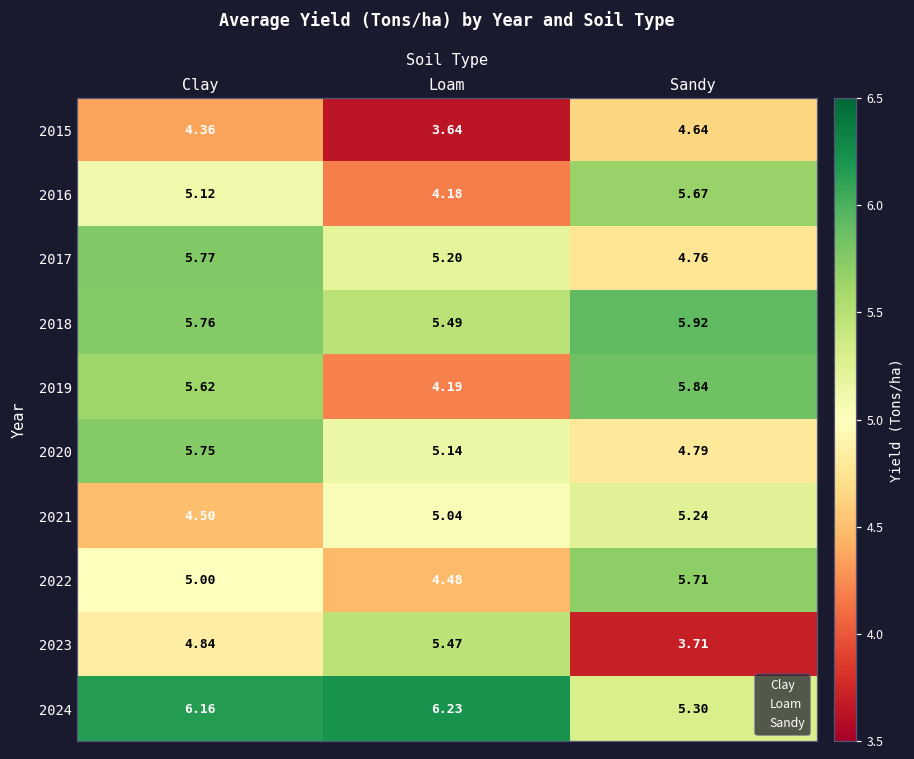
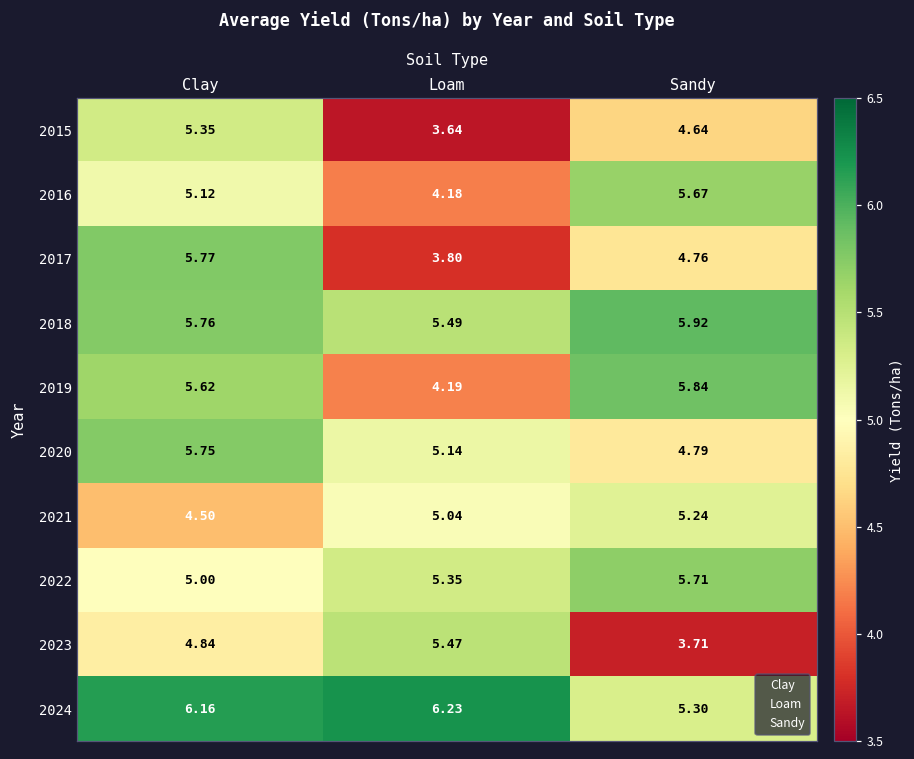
2015, Clay: 4.36 -> 5.35
2017, Loam: 5.20 -> 3.80
2022, Loam: 4.48 -> 5.35
